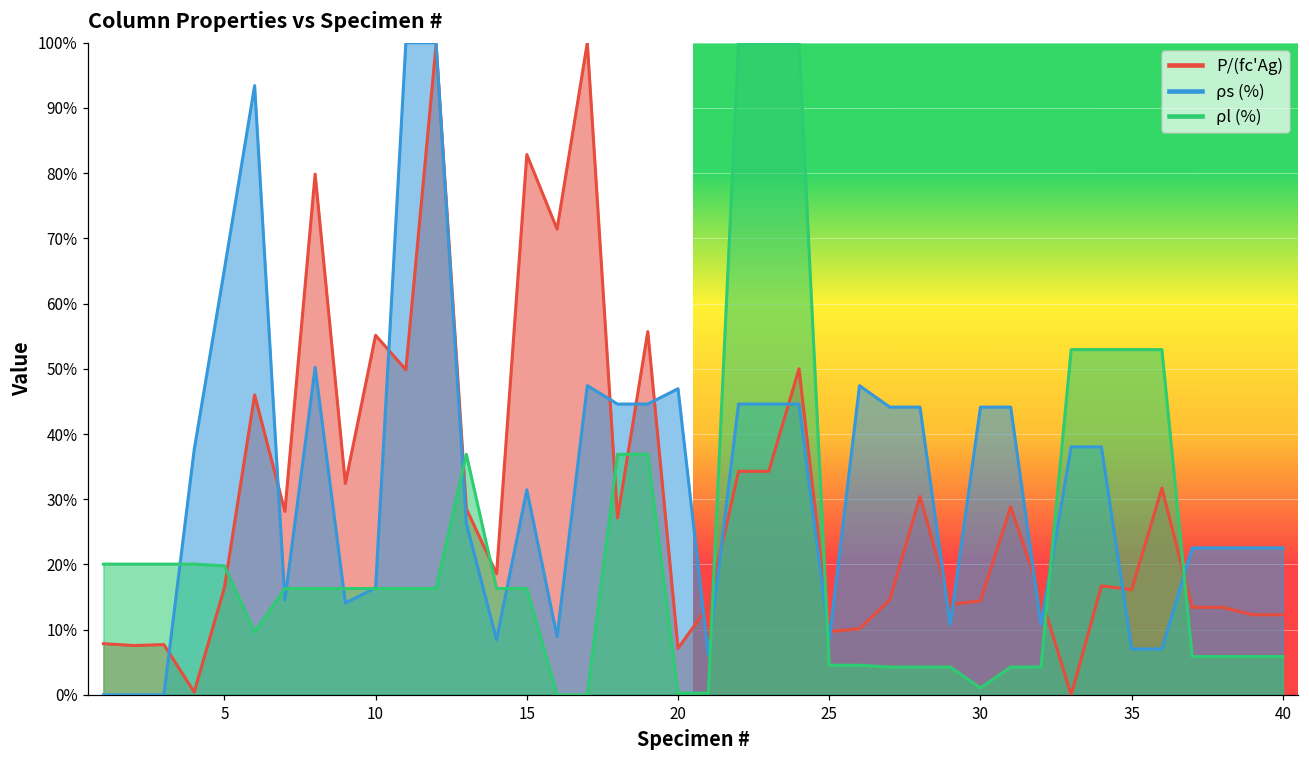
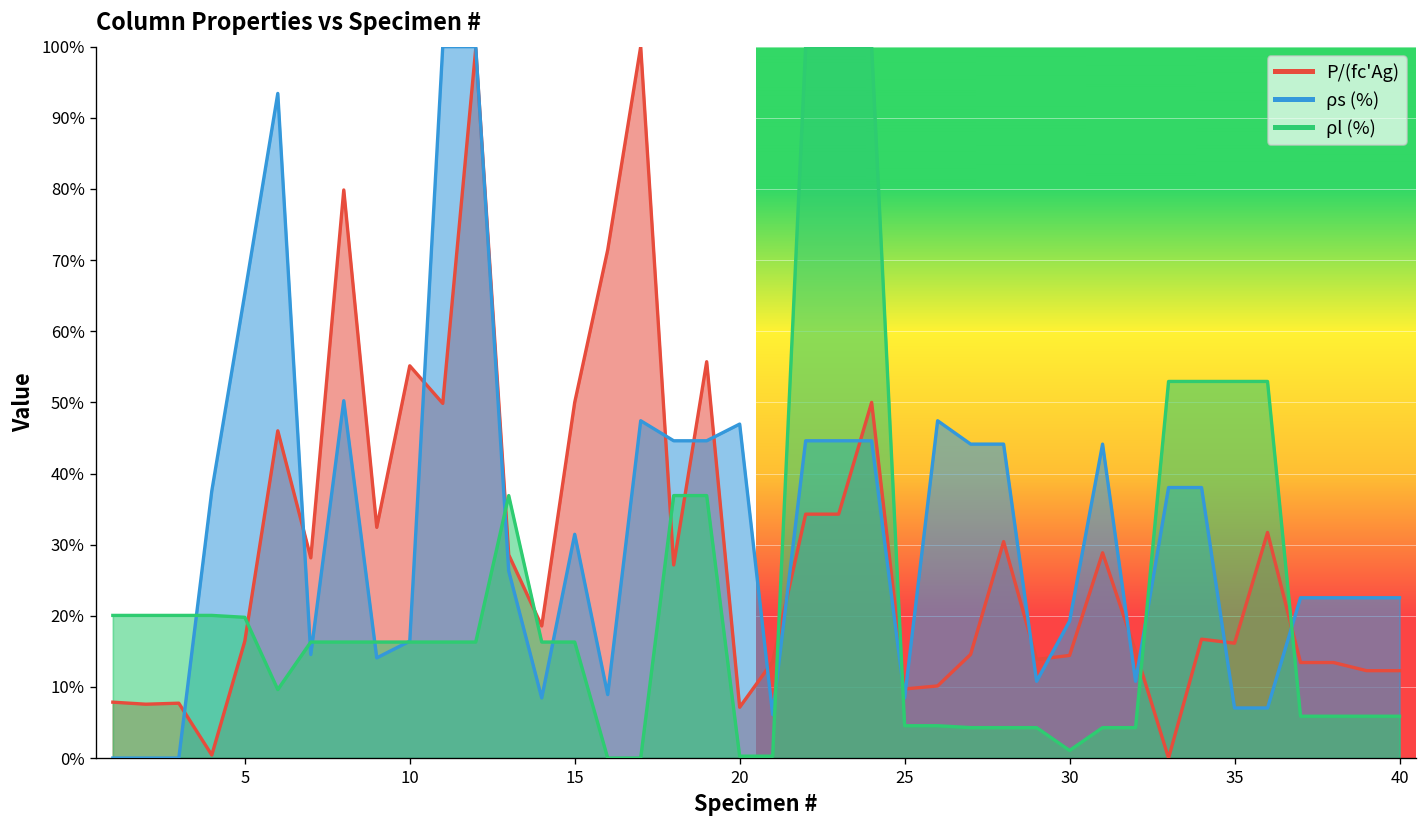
P/(fc'Ag), 15: 83% -> 50%
ρs (%), 30: 44% -> 19%
